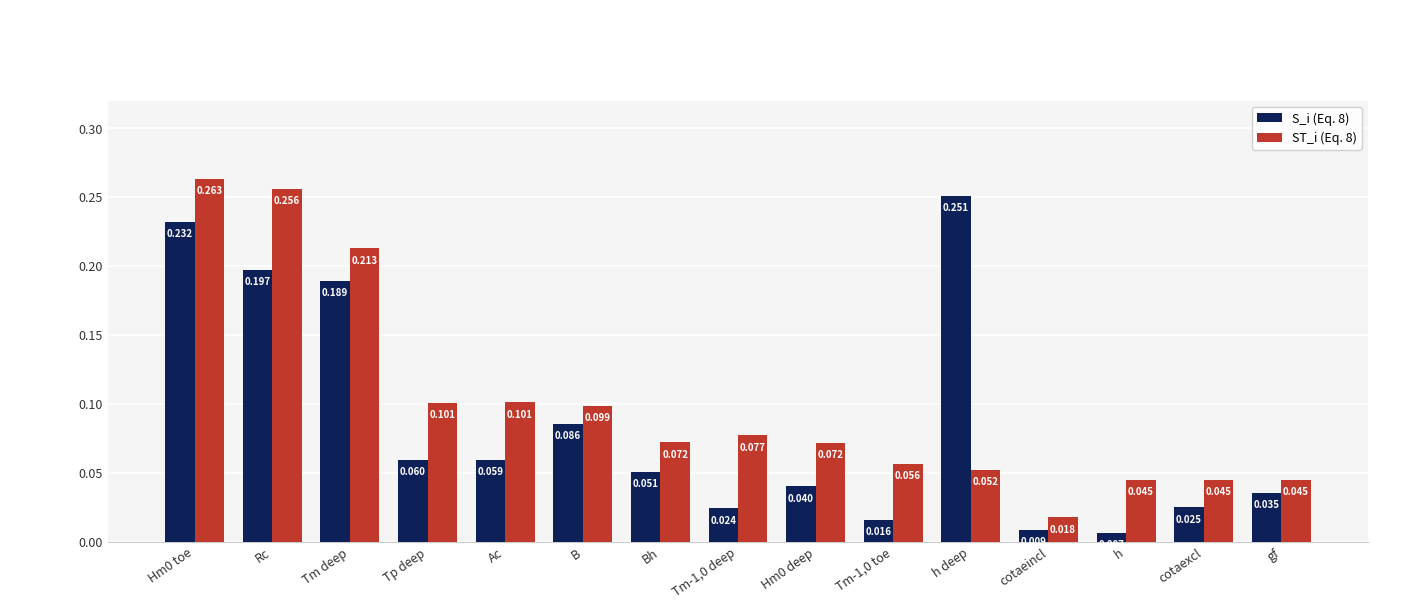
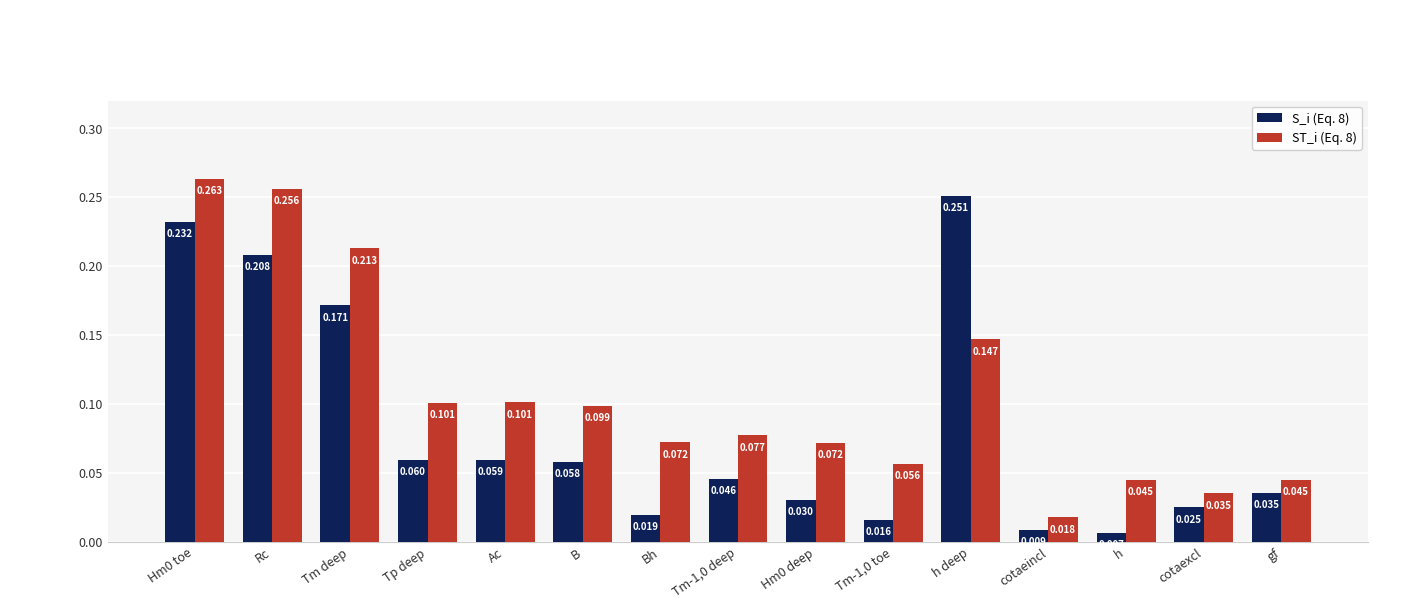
S_i (Eq. 8), Rc: 0.197 -> 0.208
S_i (Eq. 8), Tm deep: 0.189 -> 0.171
S_i (Eq. 8), B: 0.086 -> 0.058
S_i (Eq. 8), Bh: 0.051 -> 0.019
S_i (Eq. 8), Tm-1,0 deep: 0.024 -> 0.046
S_i (Eq. 8), Hm0 deep: 0.040 -> 0.030
ST_i (Eq. 8), h deep: 0.052 -> 0.147
ST_i (Eq. 8), cotaexcl: 0.045 -> 0.035
